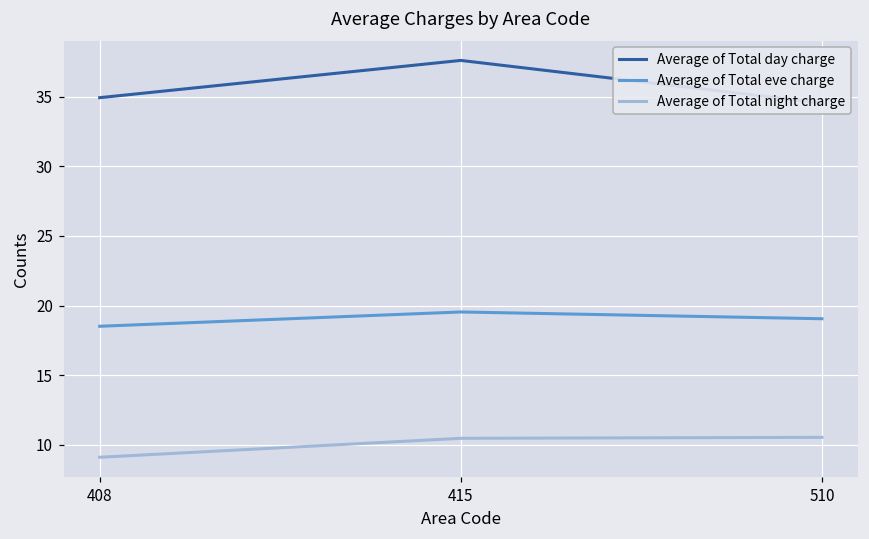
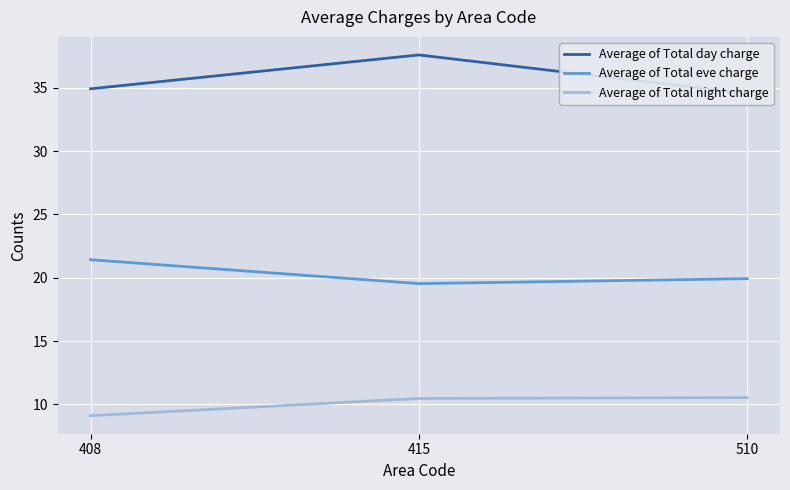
Average of Total eve charge, 408: 18.5 -> 21.4
Average of Total eve charge, 510: 19.1 -> 19.9
